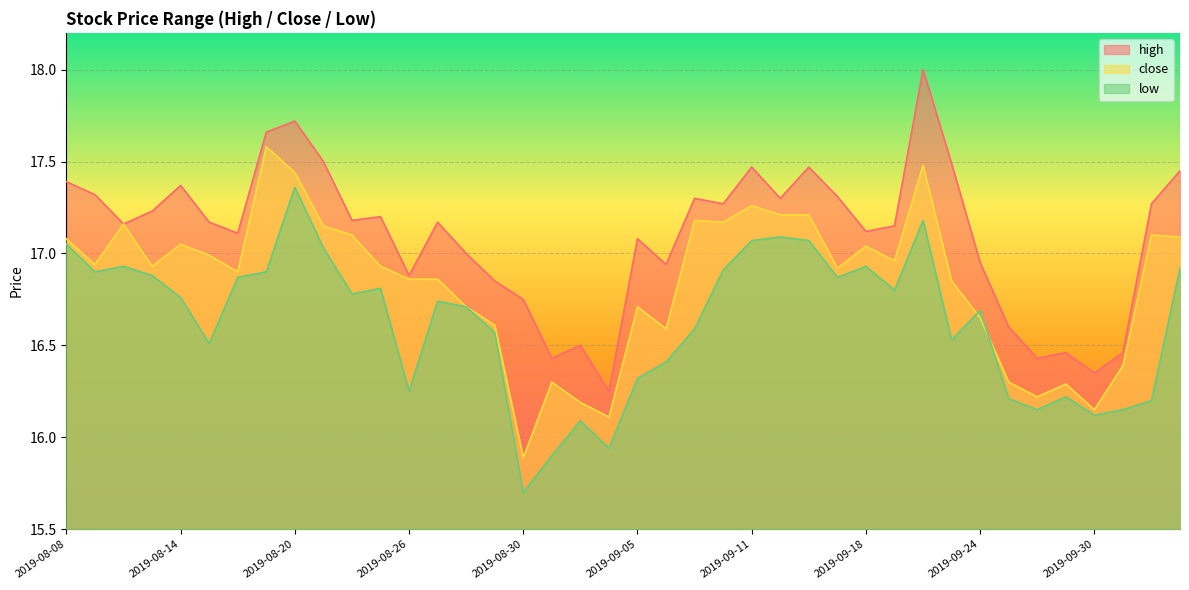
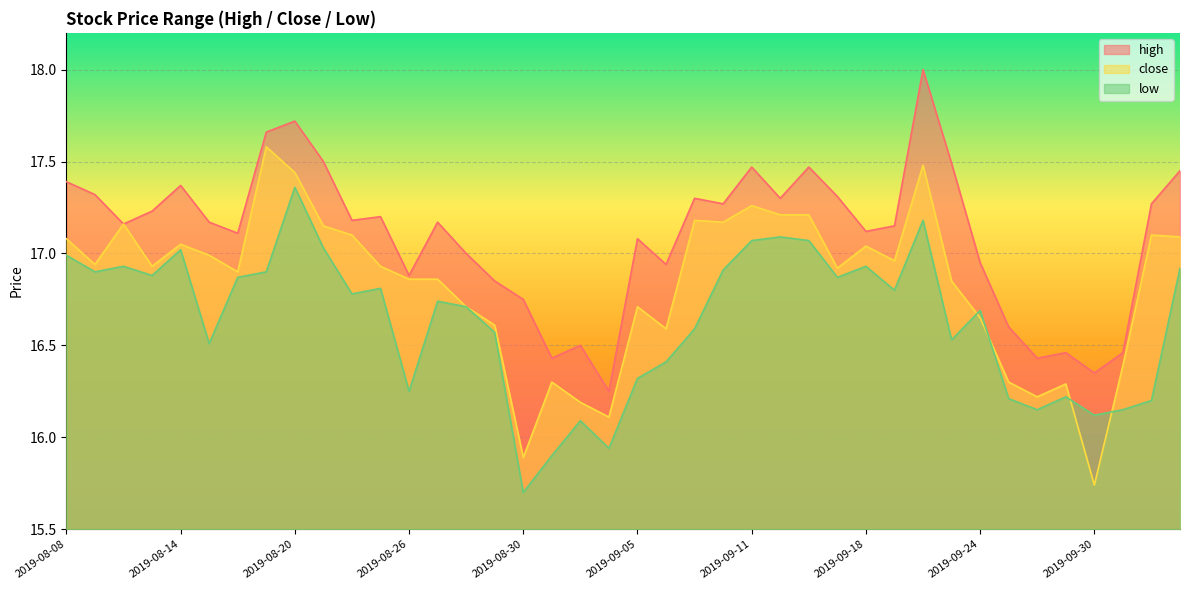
low, 2019-08-08: 17.05 -> 16.99
low, 2019-08-14: 16.76 -> 17.02
close, 2019-09-30: 16.15 -> 15.74
